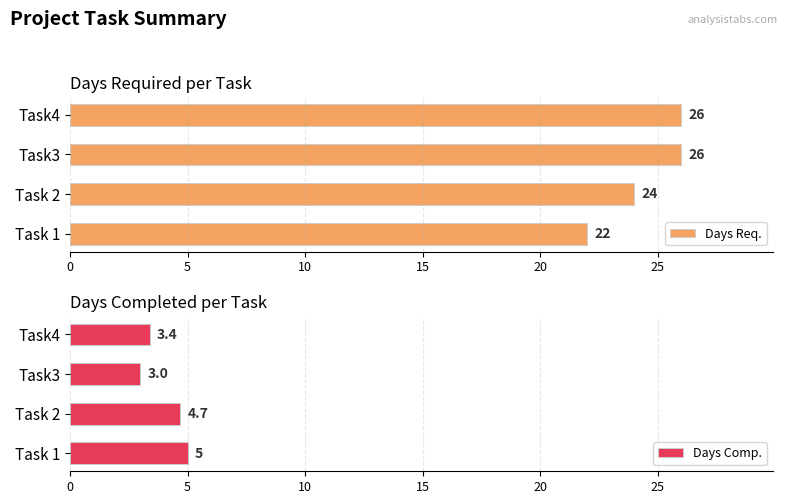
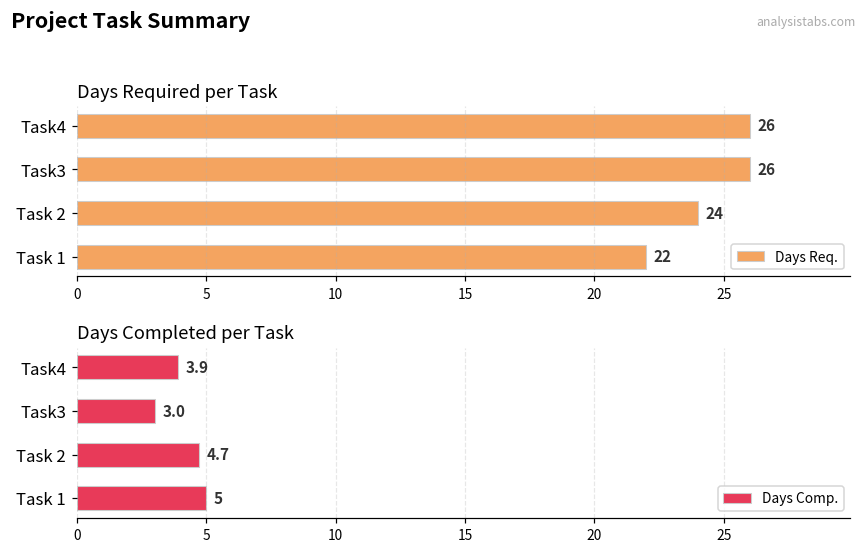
Days Completed per Task, Task4: 3.4 -> 3.9
